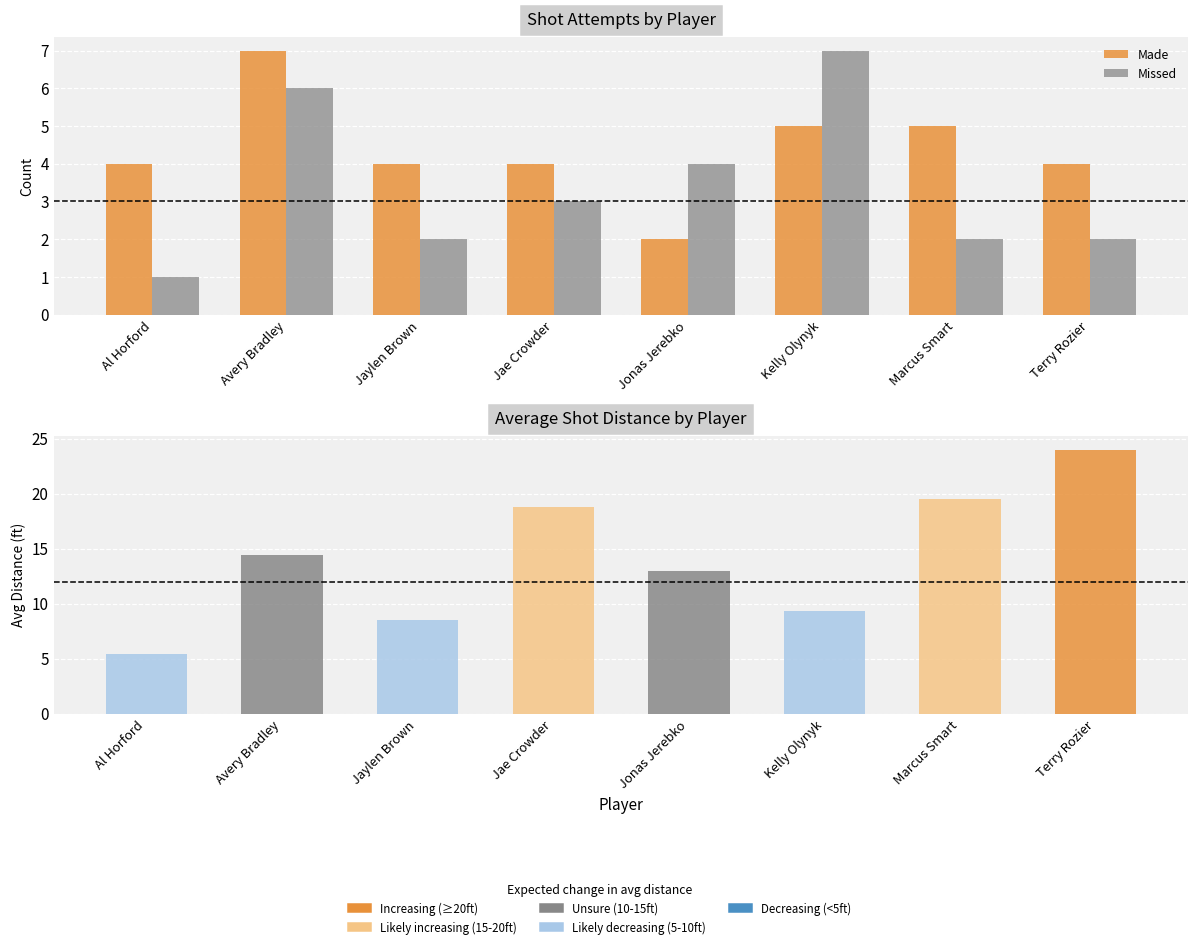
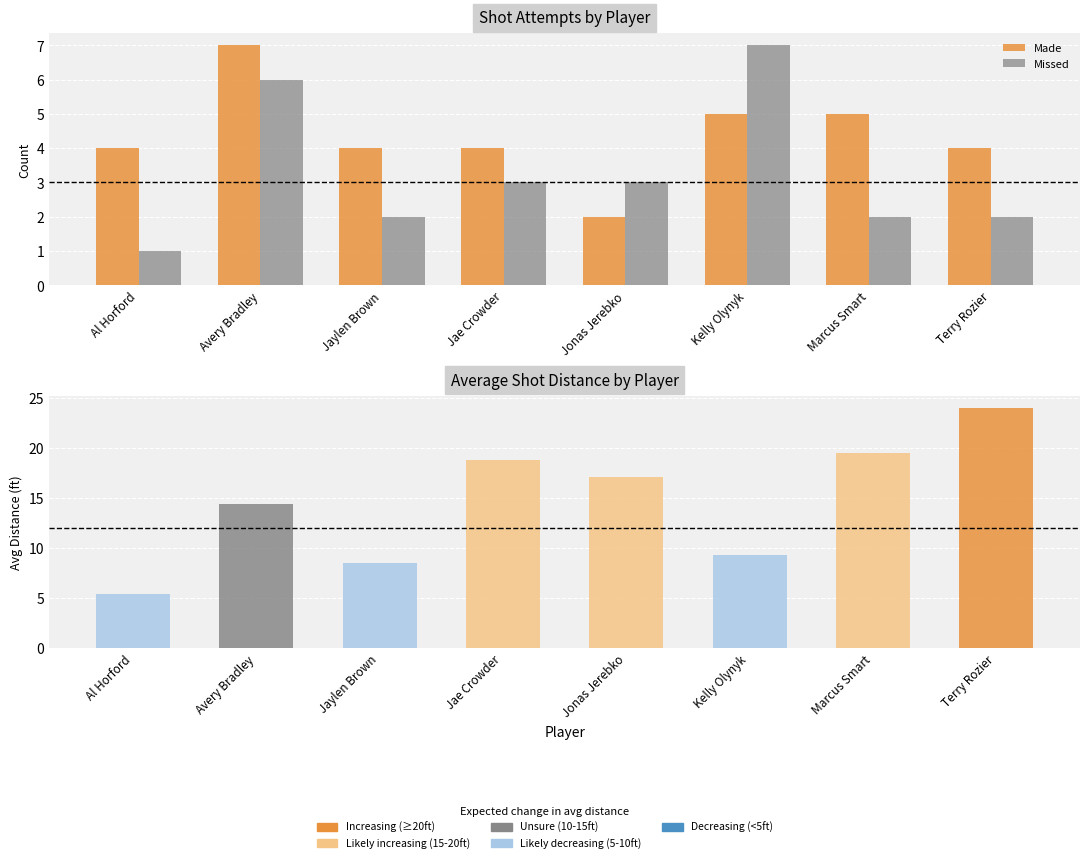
Shot Attempts by Player, Missed, Jonas Jerebko: 4 -> 3
Average Shot Distance by Player, Jonas Jerebko: 13.0 -> 17.1
